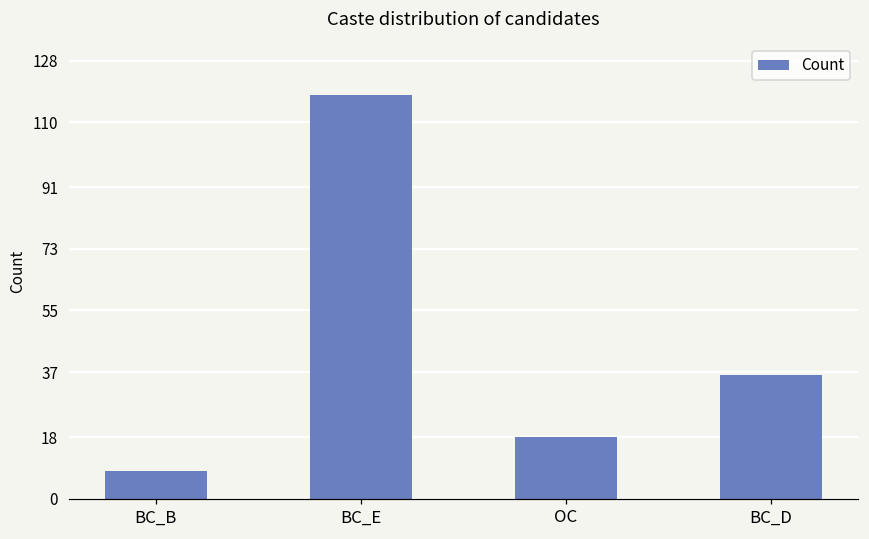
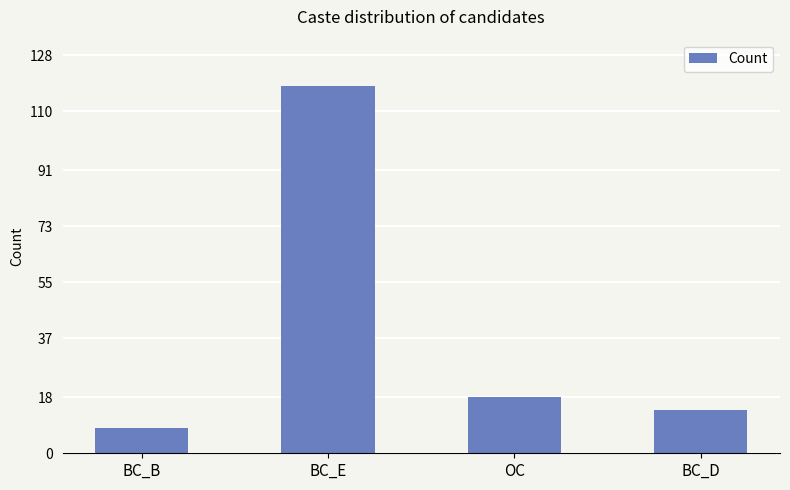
BC_D: 36 -> 14
